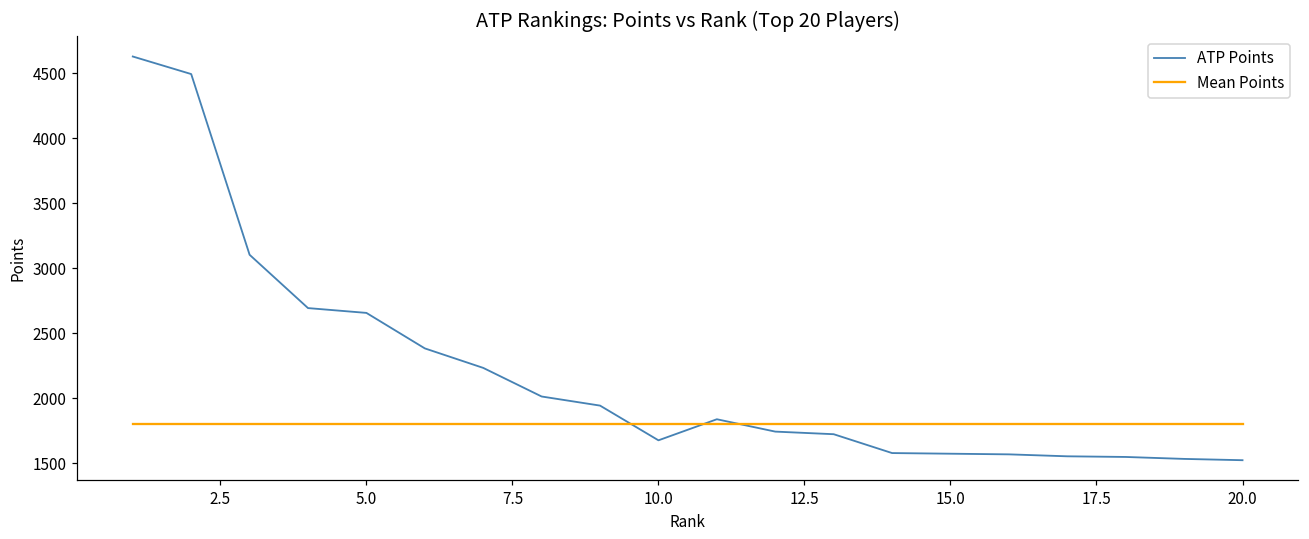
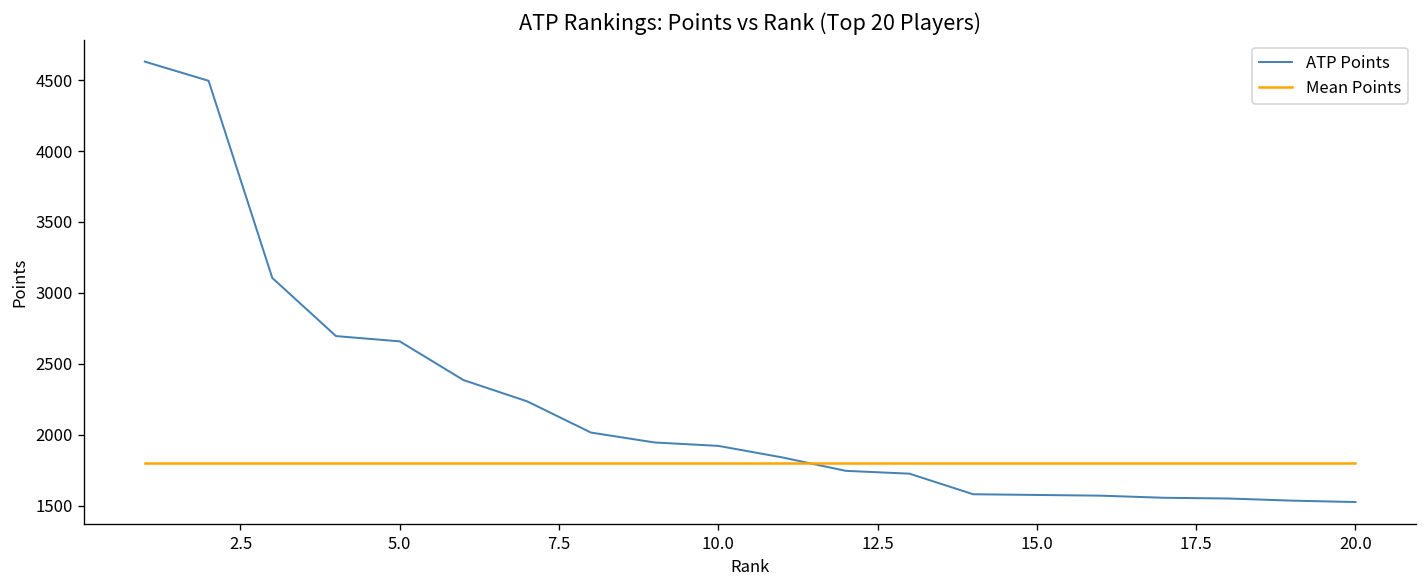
ATP Points, 10.0: 1680 -> 1920
